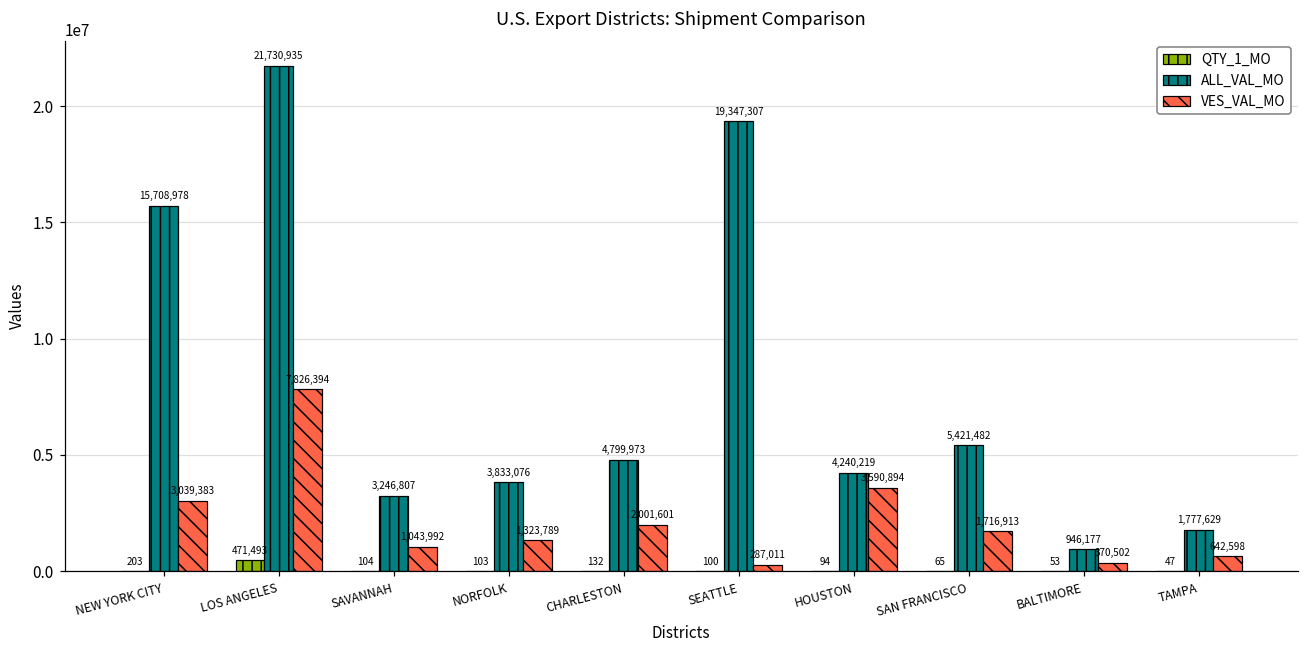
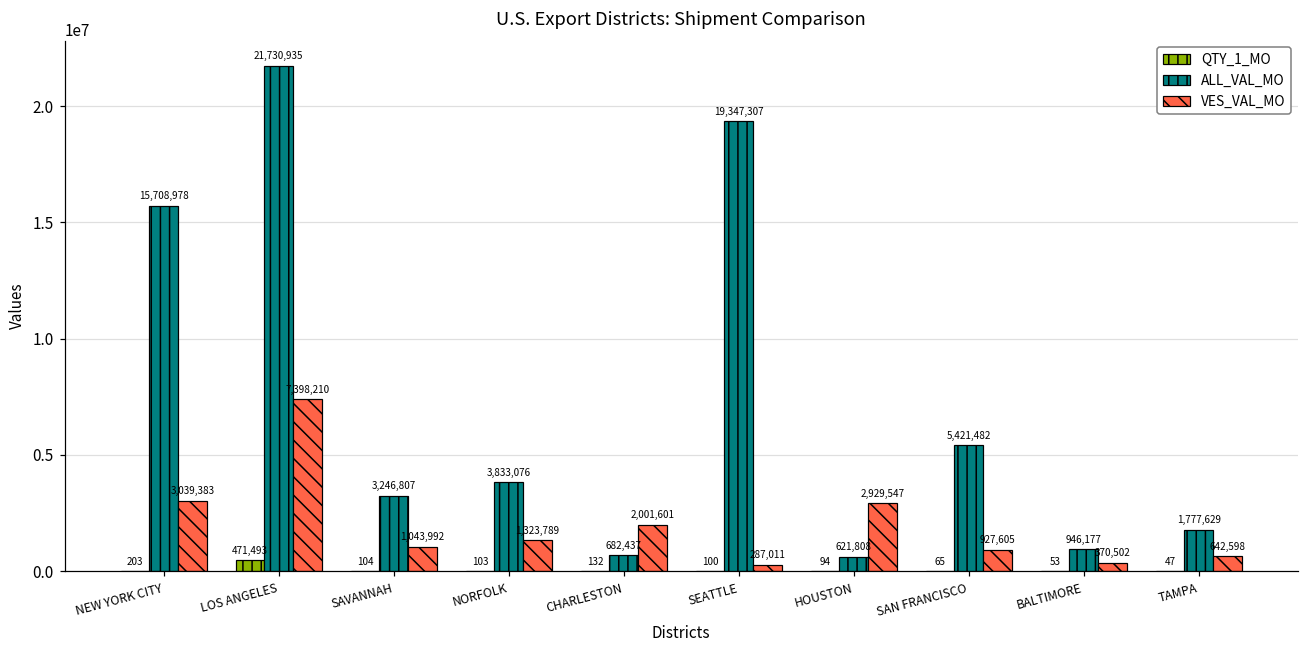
VES_VAL_MO, LOS ANGELES: 7,826,394 -> 7,398,210
ALL_VAL_MO, CHARLESTON: 4,799,973 -> 682,437
ALL_VAL_MO, HOUSTON: 4,240,219 -> 621,808
VES_VAL_MO, HOUSTON: 3,590,894 -> 2,929,547
VES_VAL_MO, SAN FRANCISCO: 1,716,913 -> 927,605
